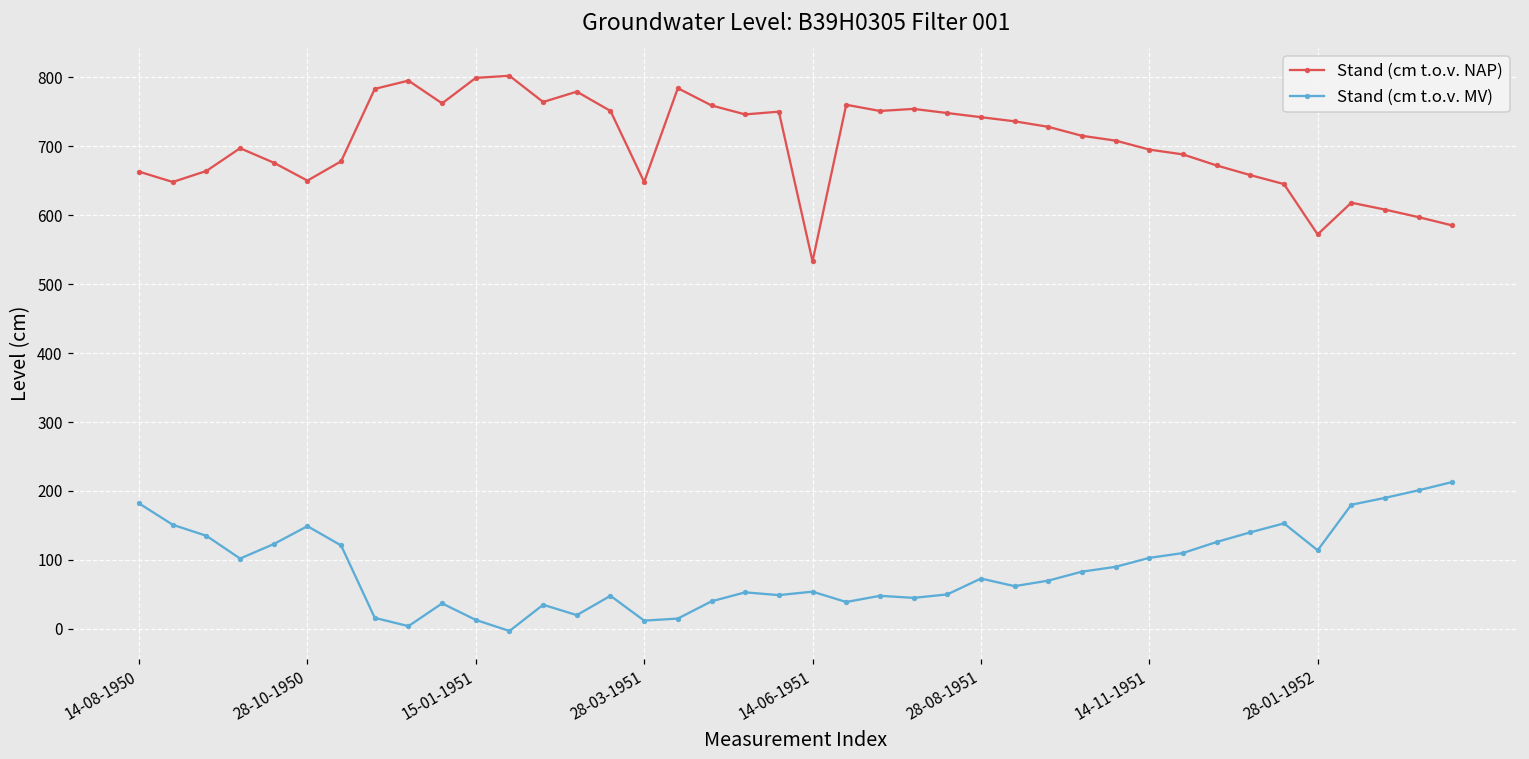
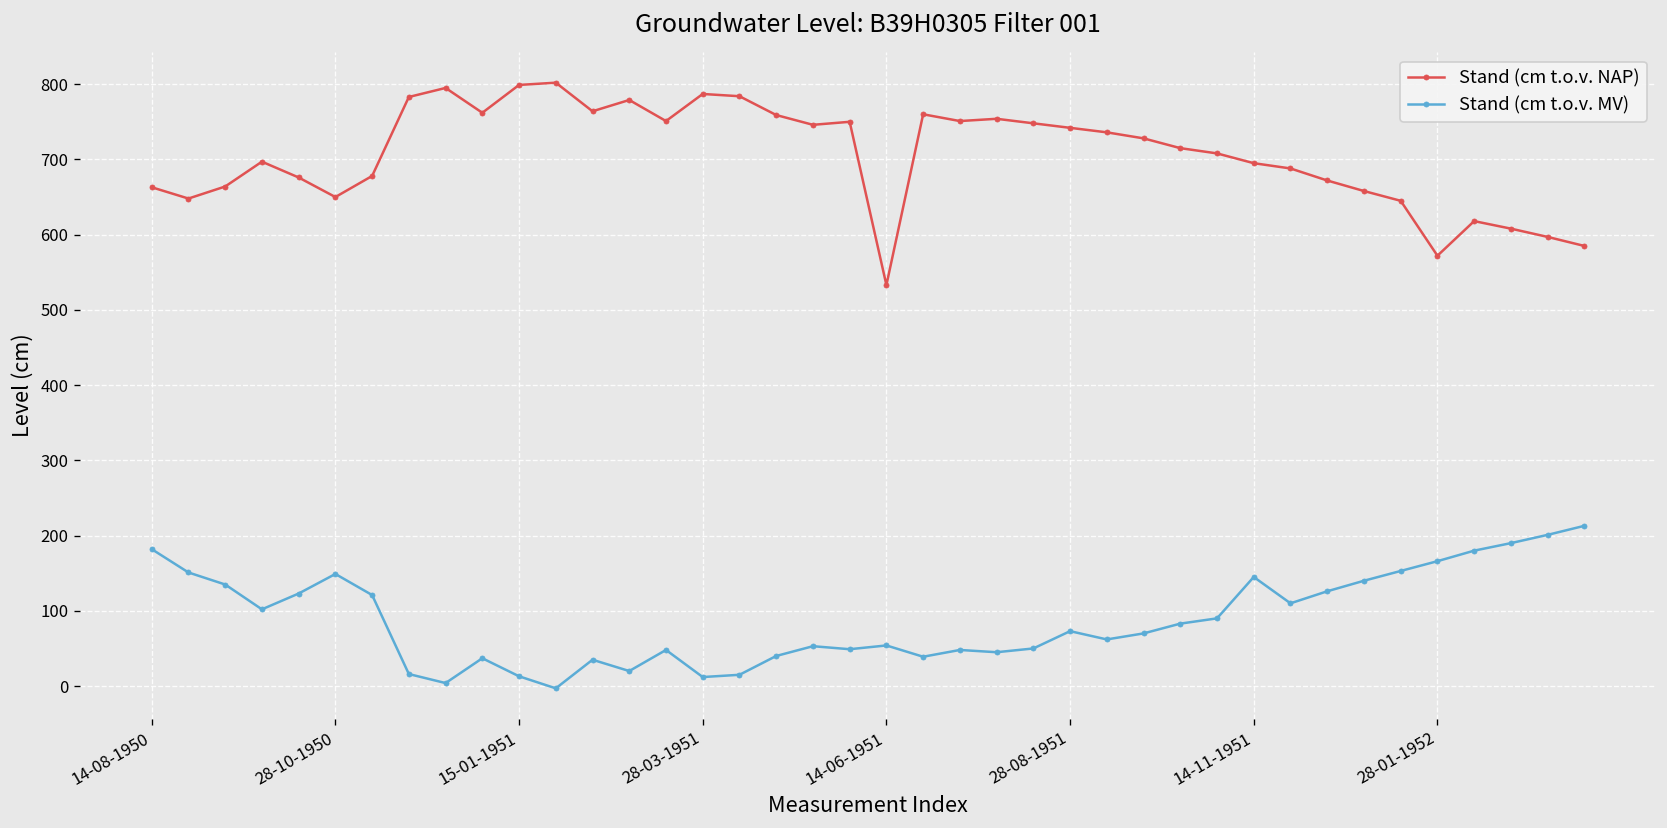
Stand (cm t.o.v. NAP), 28-03-1951: 650 -> 790
Stand (cm t.o.v. MV), 14-11-1951: 100 -> 150
Stand (cm t.o.v. MV), 28-01-1952: 110 -> 170
